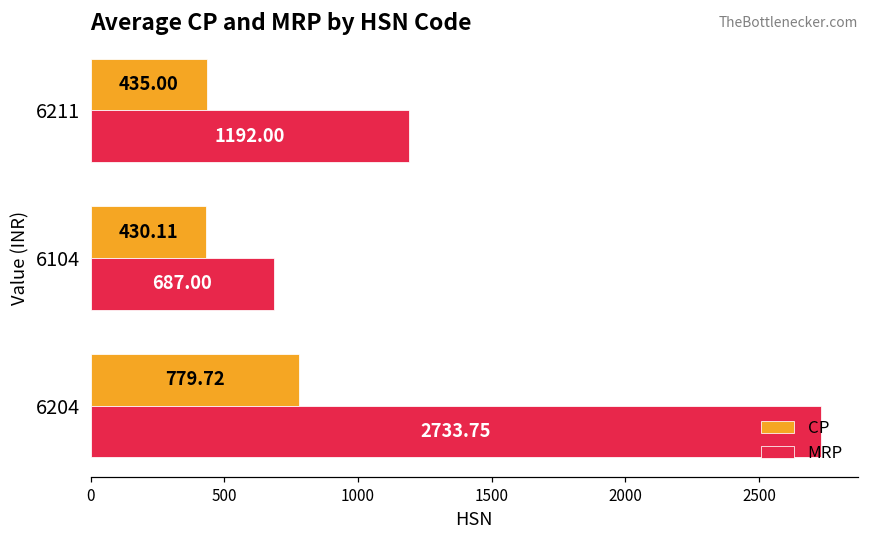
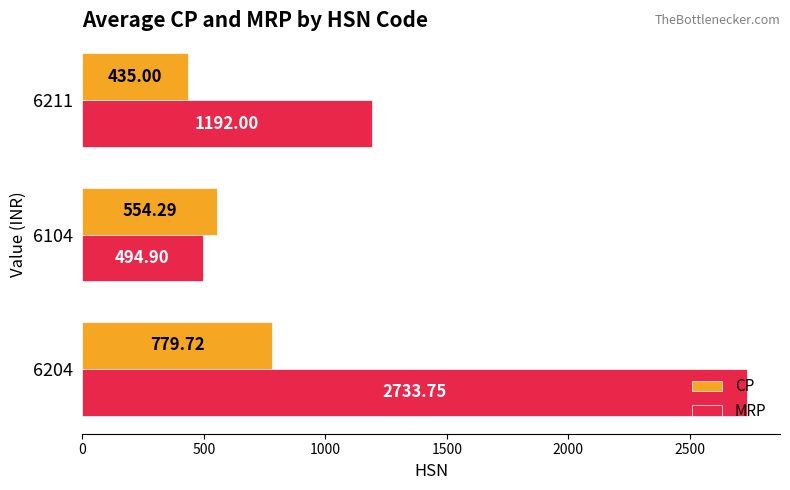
CP, 6104: 430.11 -> 554.29
MRP, 6104: 687.00 -> 494.90
